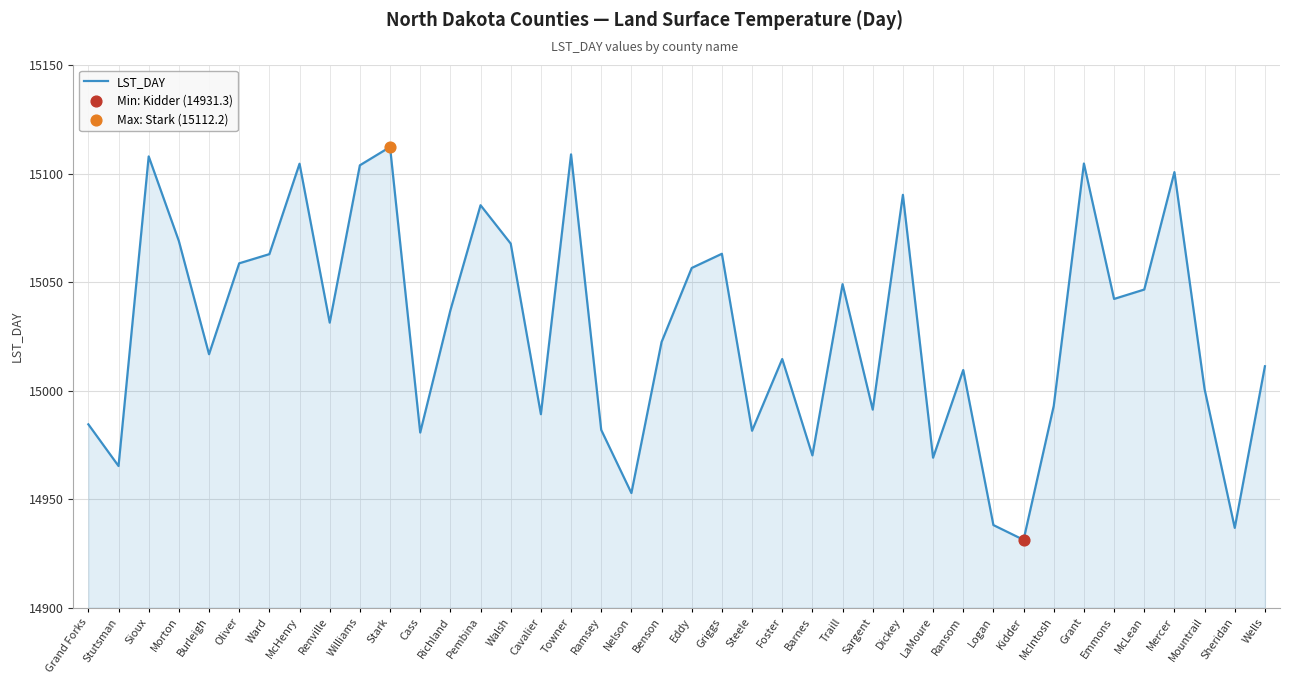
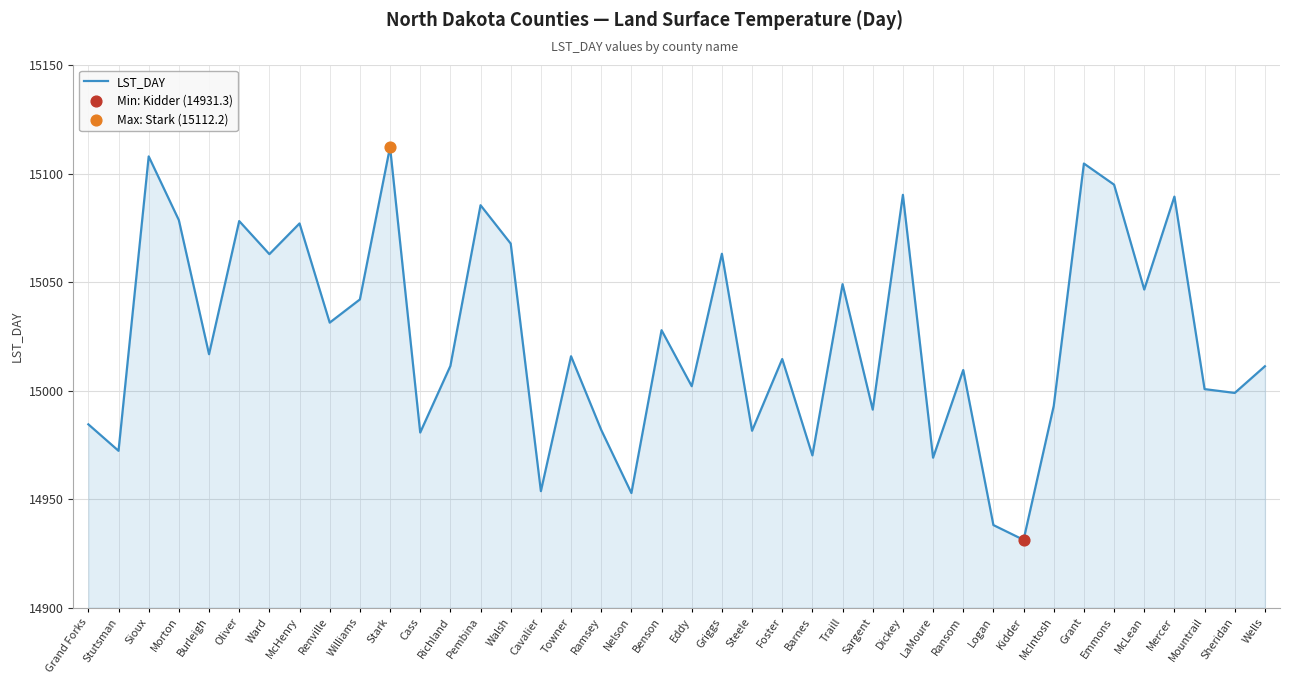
LST_DAY, Stutsman: 14965 -> 14972
LST_DAY, Morton: 15069 -> 15079
LST_DAY, Oliver: 15059 -> 15078
LST_DAY, McHenry: 15105 -> 15077
LST_DAY, Williams: 15104 -> 15042
LST_DAY, Richland: 15037 -> 15011
LST_DAY, Cavalier: 14989 -> 14954
LST_DAY, Towner: 15109 -> 15016
LST_DAY, Benson: 15022 -> 15028
LST_DAY, Eddy: 15057 -> 15002
LST_DAY, Emmons: 15042 -> 15095
LST_DAY, Mercer: 15101 -> 15089
LST_DAY, Sheridan: 14937 -> 14999
